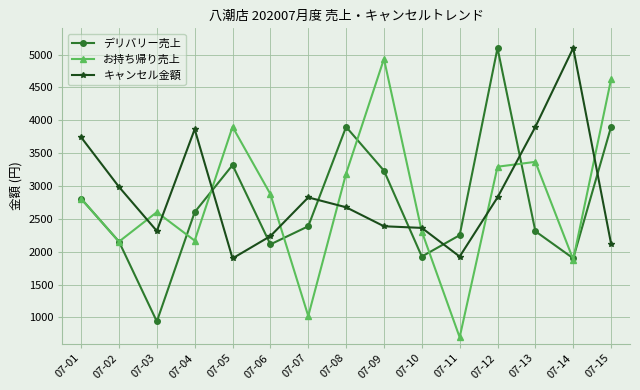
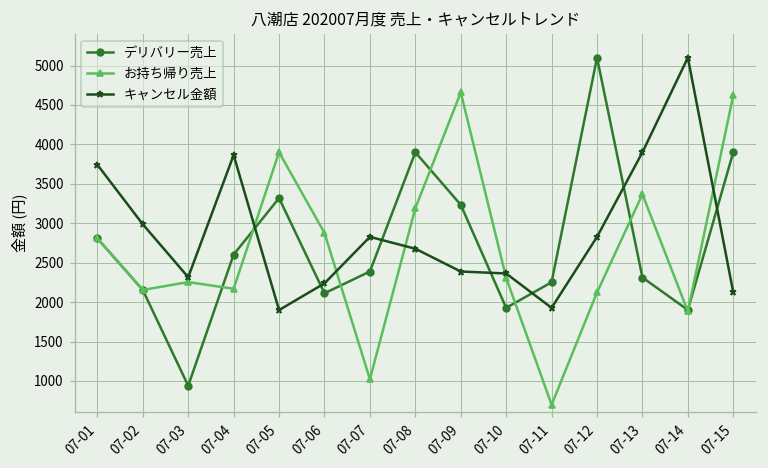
お持ち帰り売上, 07-03: 2600 -> 2300
お持ち帰り売上, 07-09: 4900 -> 4700
お持ち帰り売上, 07-12: 3300 -> 2100
